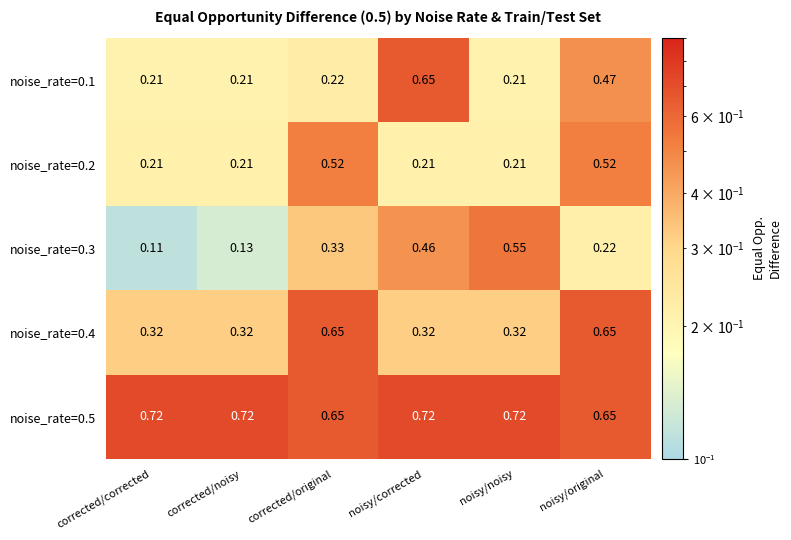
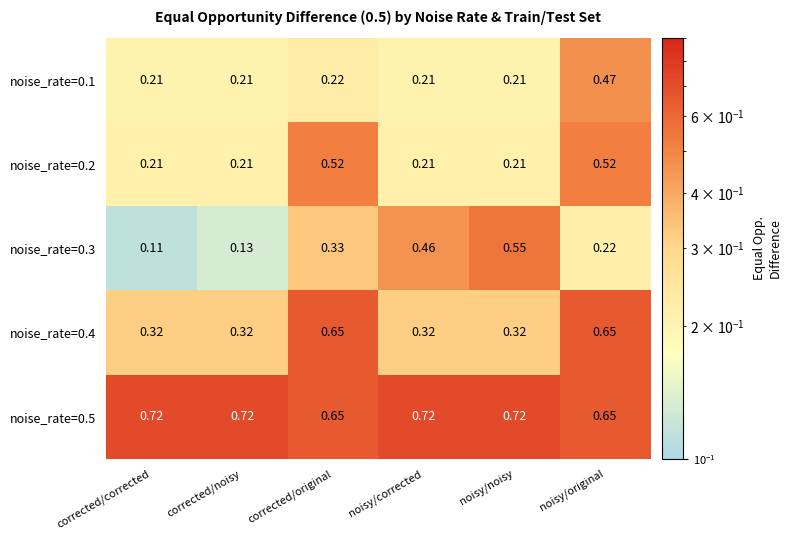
noise_rate=0.1, noisy/corrected: 0.65 -> 0.21
